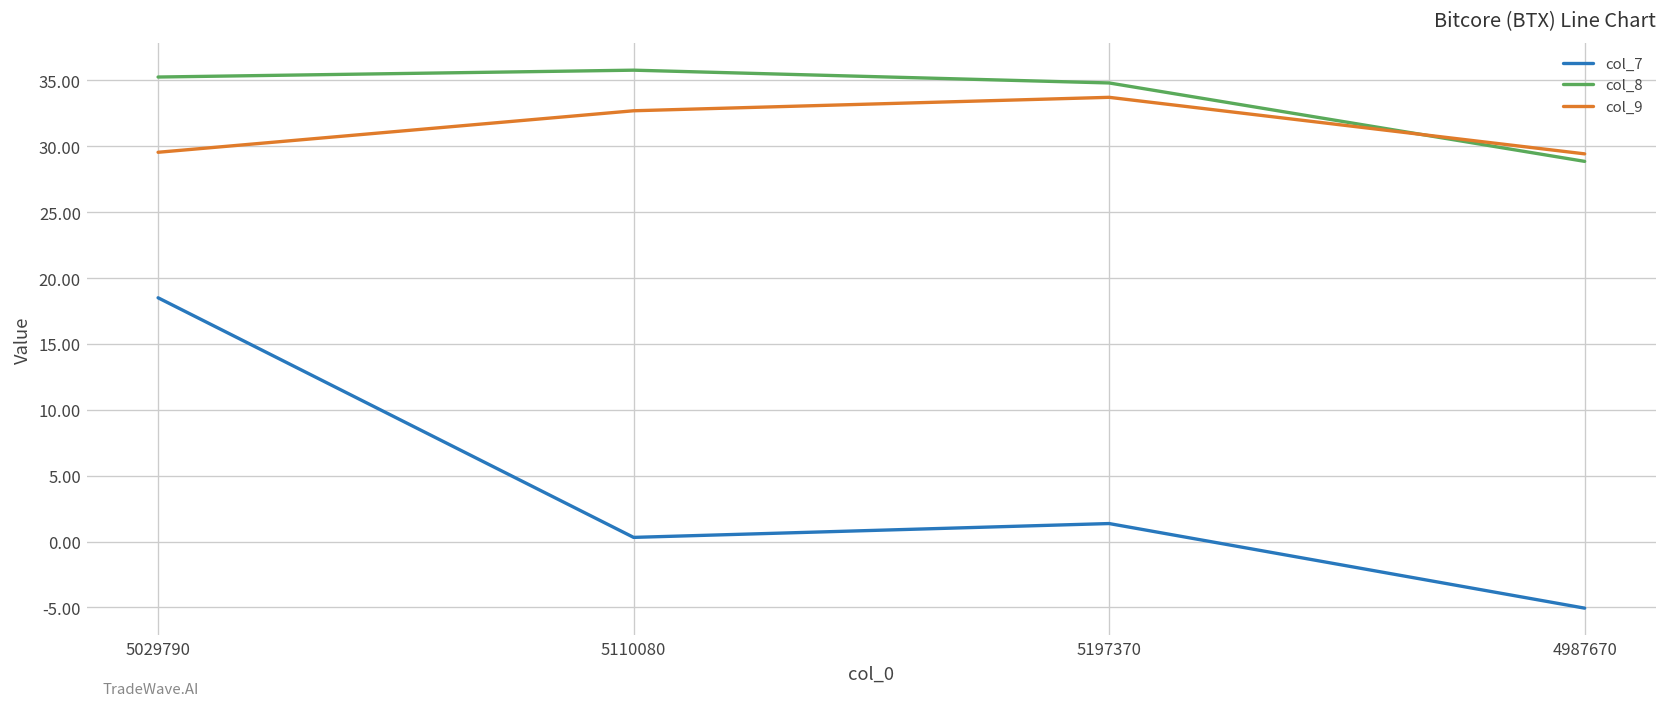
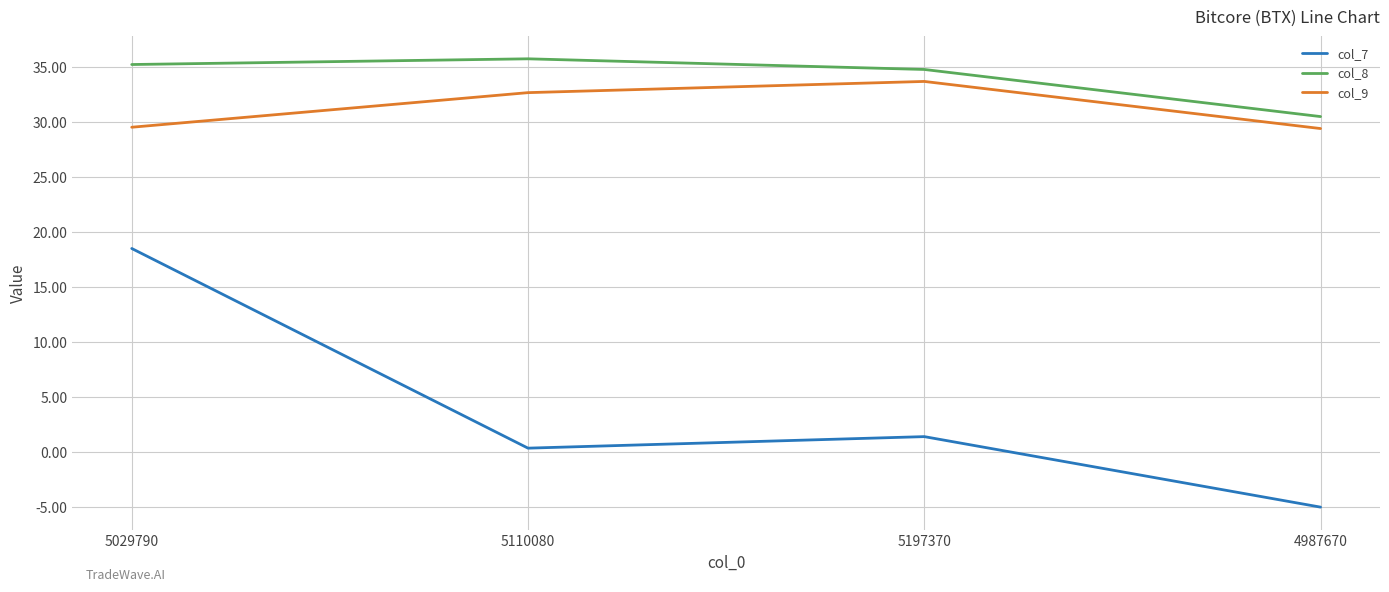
col_8, 4987670: 28.9 -> 30.5
